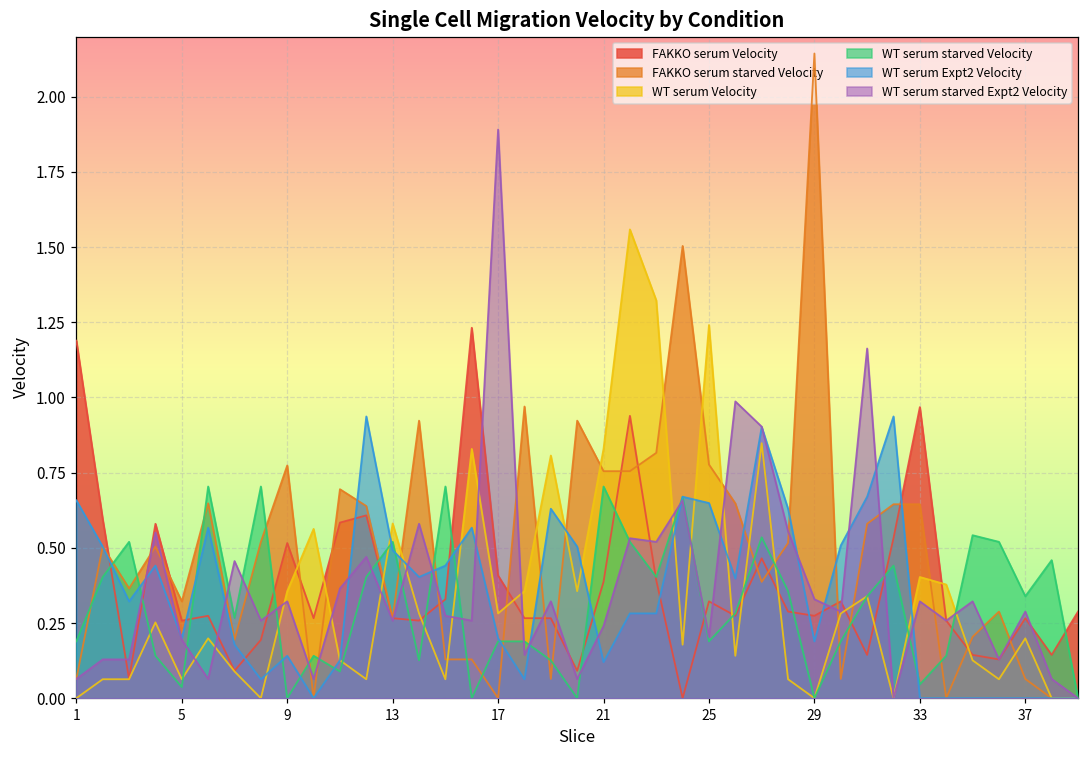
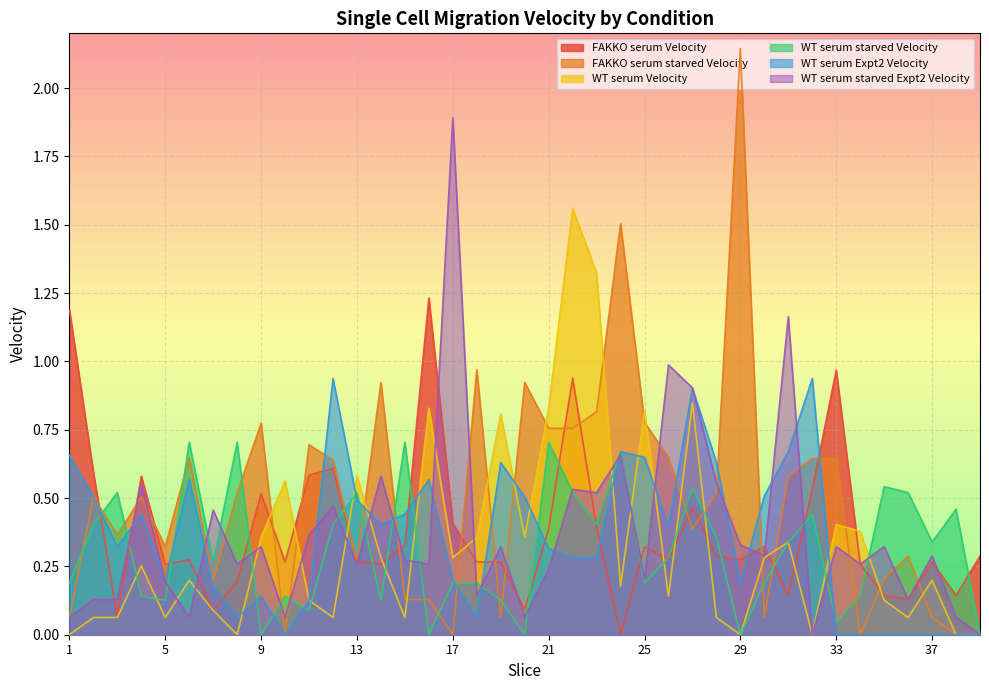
WT serum starved Velocity, 5: 0.04 -> 0.13
WT serum Expt2 Velocity, 21: 0.12 -> 0.32
WT serum Velocity, 25: 1.24 -> 0.82
